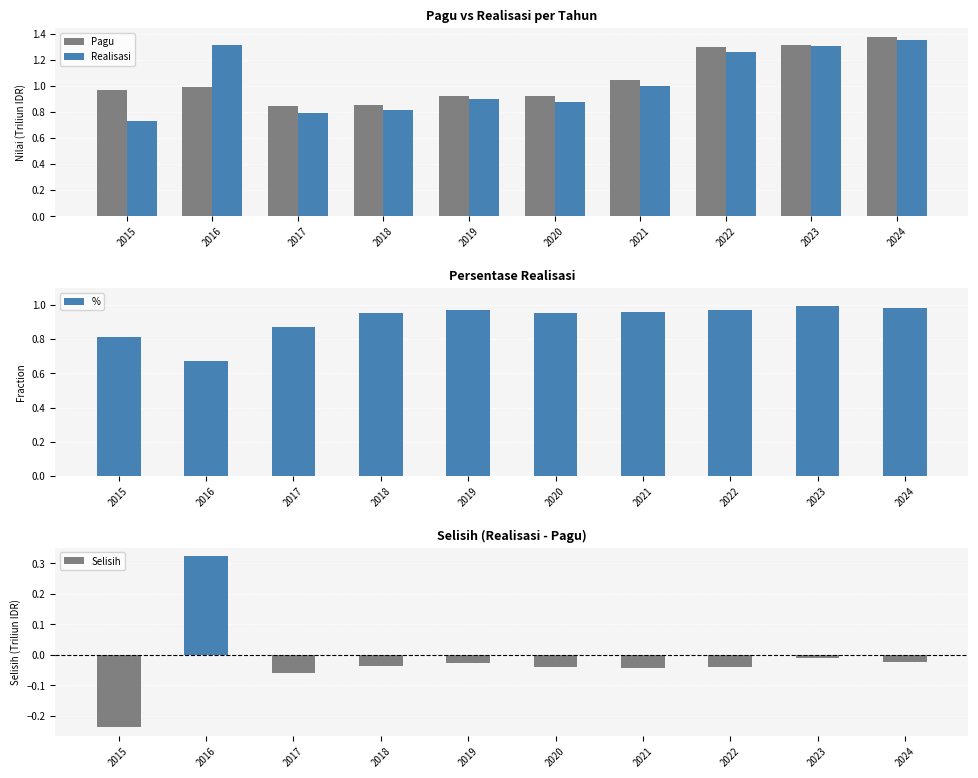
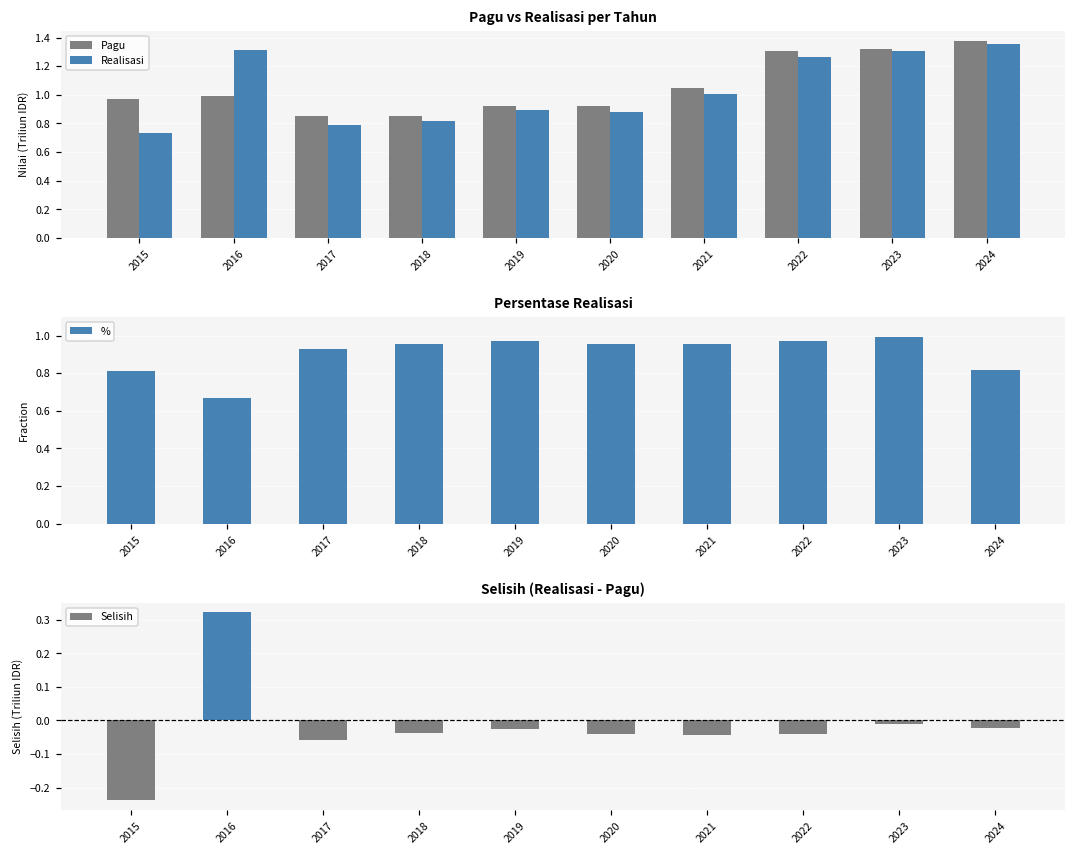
Persentase Realisasi, 2017: 0.87 -> 0.93
Persentase Realisasi, 2024: 0.98 -> 0.82
